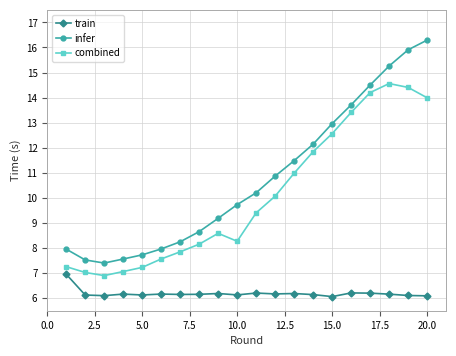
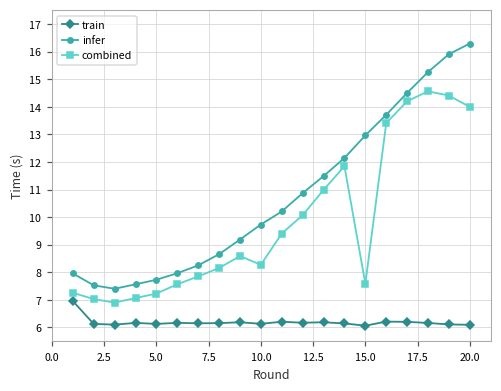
combined, 15.0: 12.6 -> 7.6
